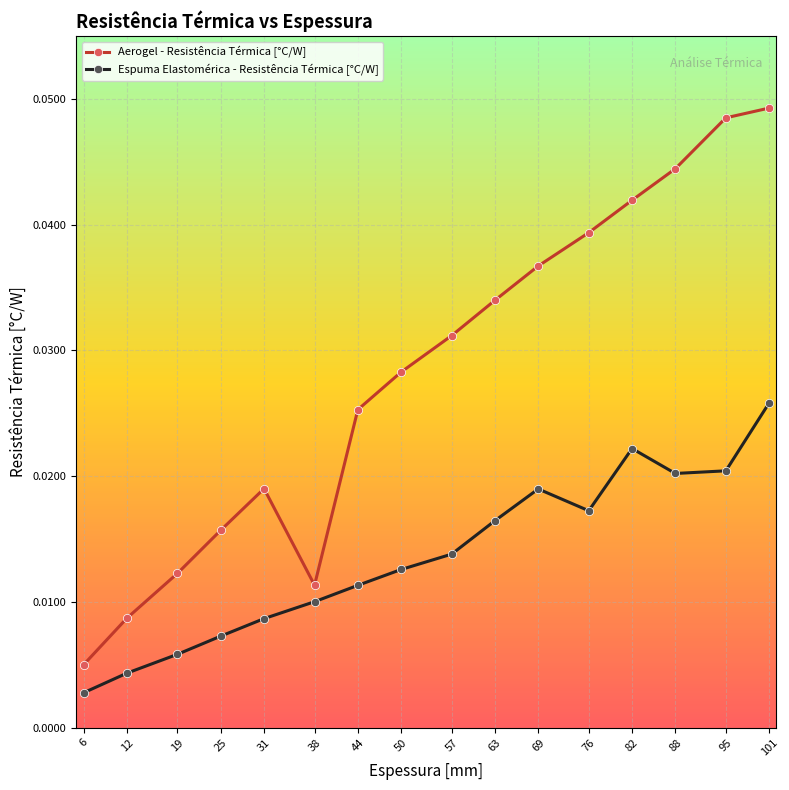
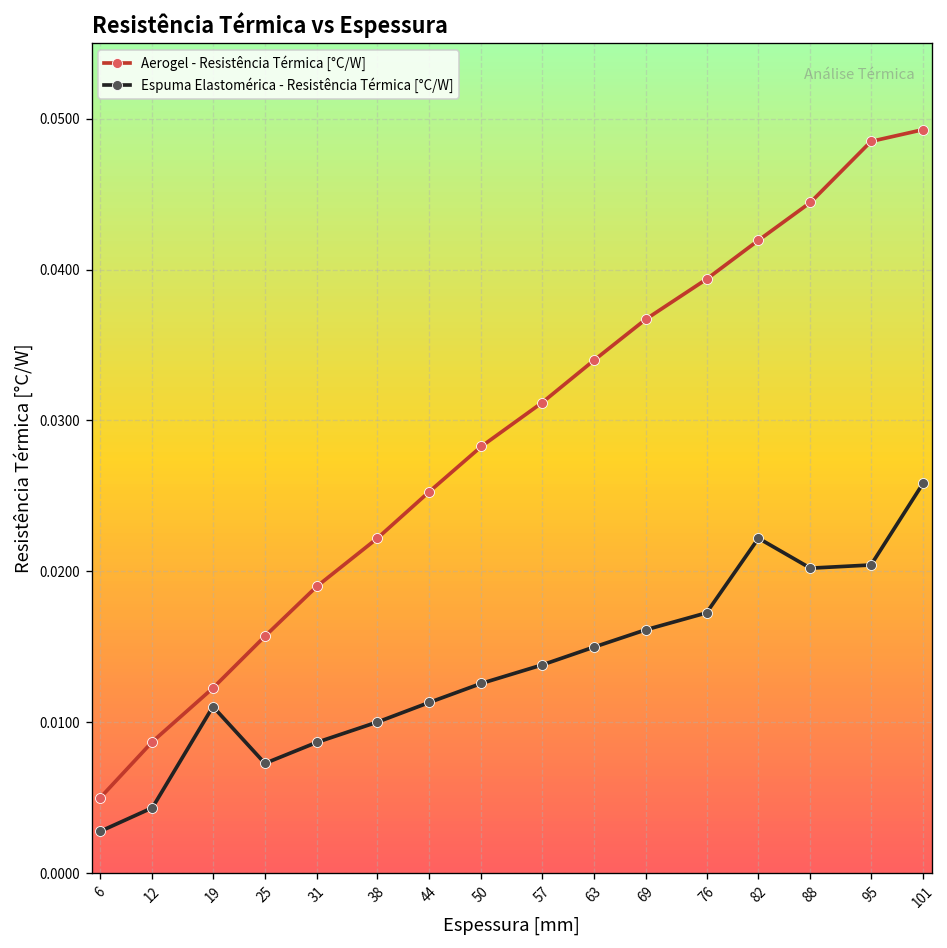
Espuma Elastomérica - Resistência Térmica [°C/W], 19: 0.0058 -> 0.0110
Aerogel - Resistência Térmica [°C/W], 38: 0.0113 -> 0.0222
Espuma Elastomérica - Resistência Térmica [°C/W], 63: 0.0165 -> 0.0150
Espuma Elastomérica - Resistência Térmica [°C/W], 69: 0.0190 -> 0.0161
